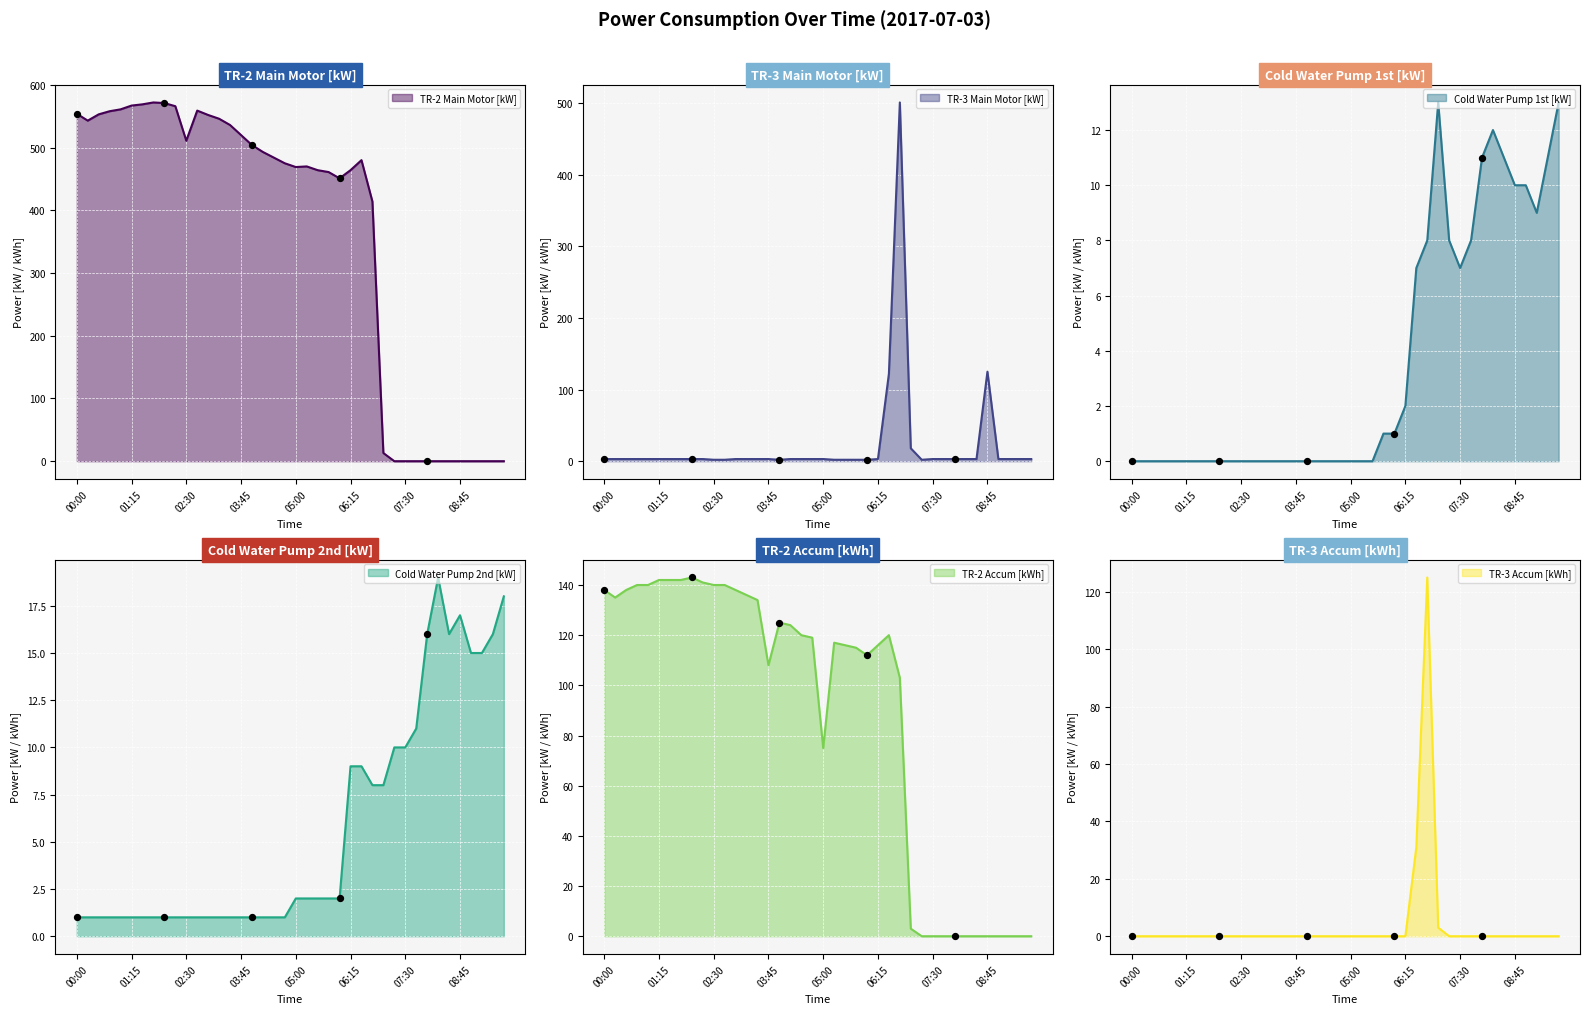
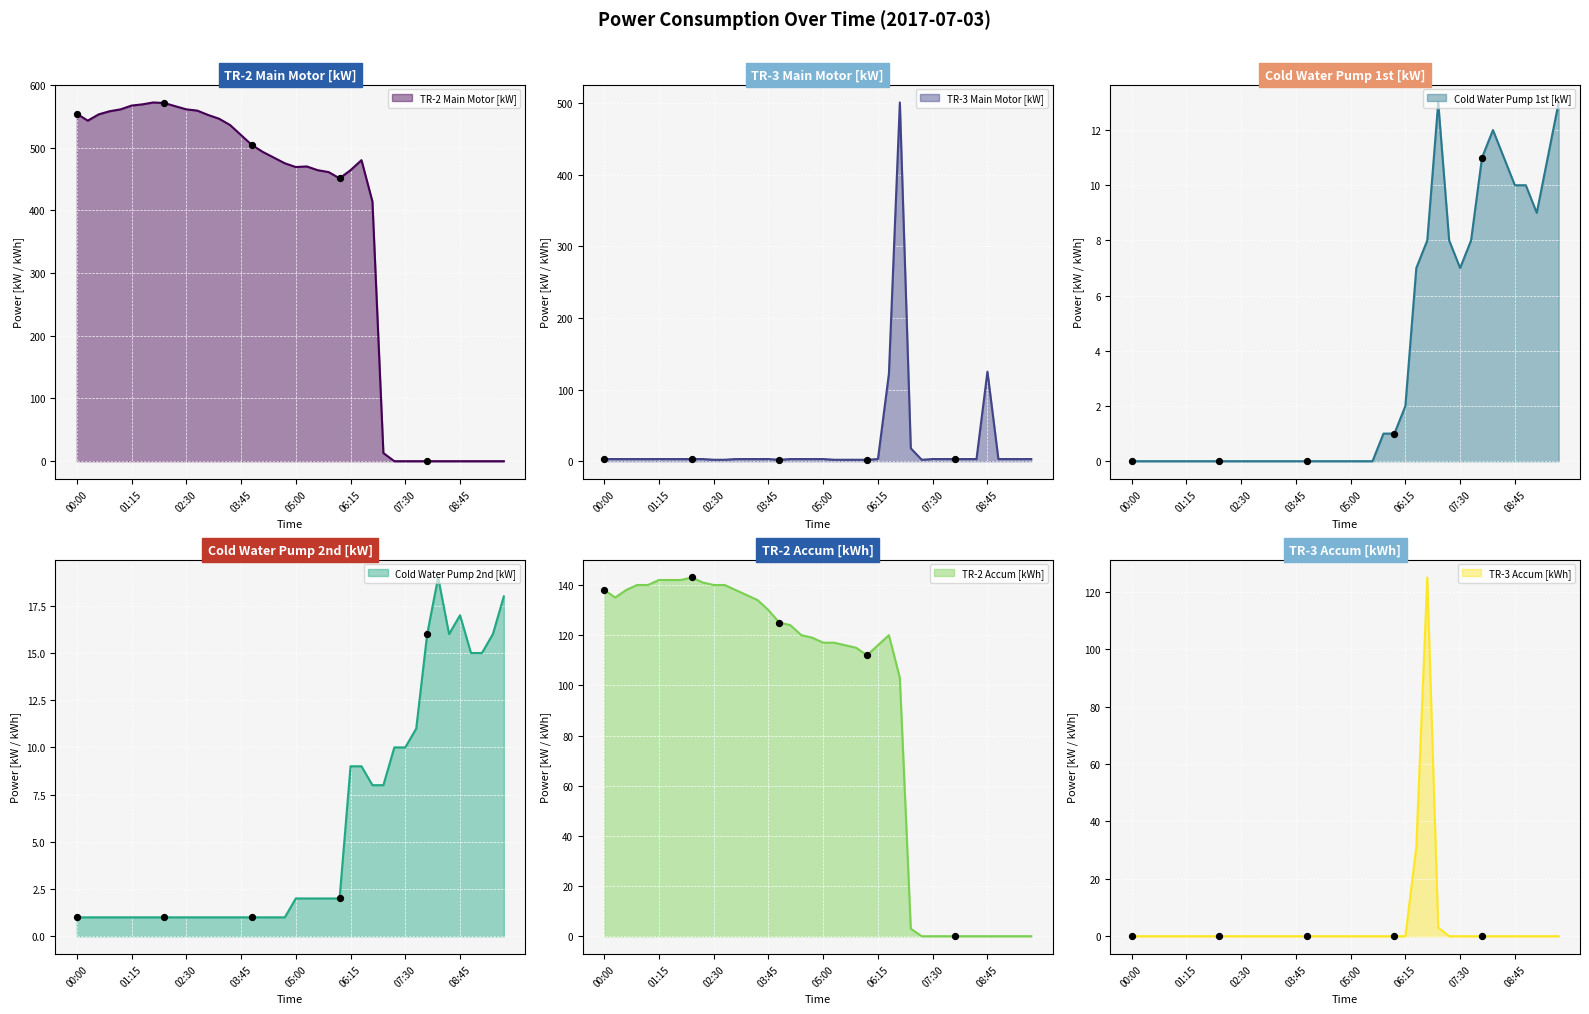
TR-2 Main Motor [kW], TR-2 Main Motor [kW], 02:30: 510 -> 560
TR-2 Accum [kWh], TR-2 Accum [kWh], 03:45: 108 -> 130
TR-2 Accum [kWh], TR-2 Accum [kWh], 05:00: 75 -> 117
